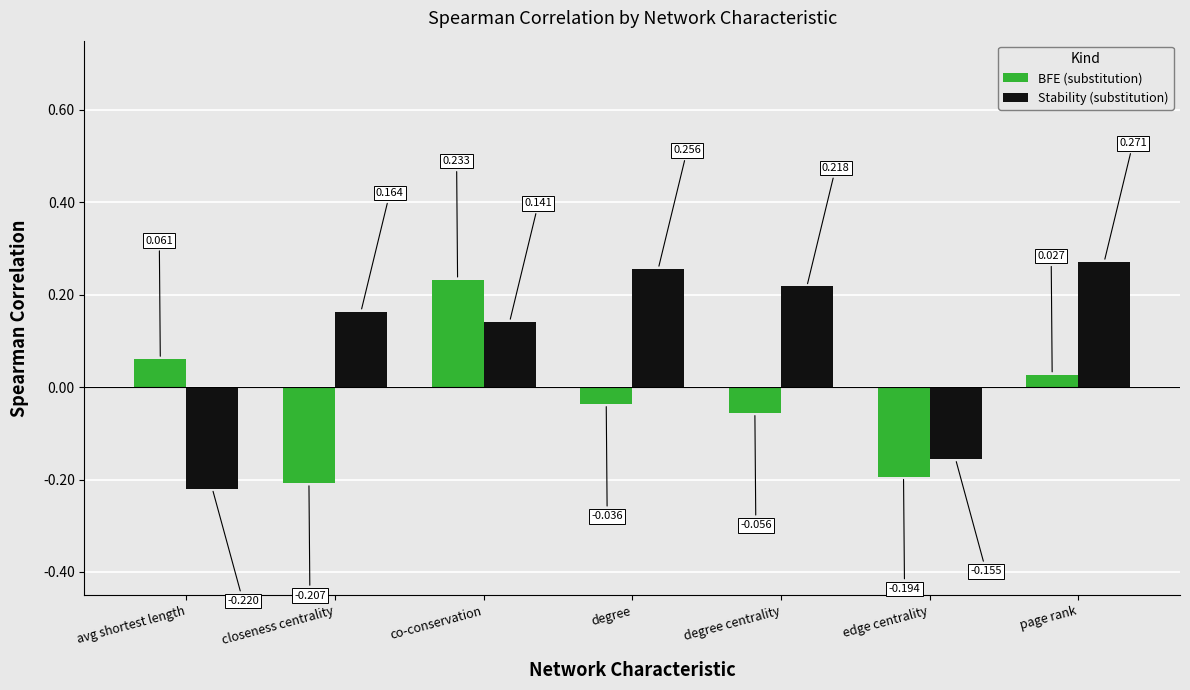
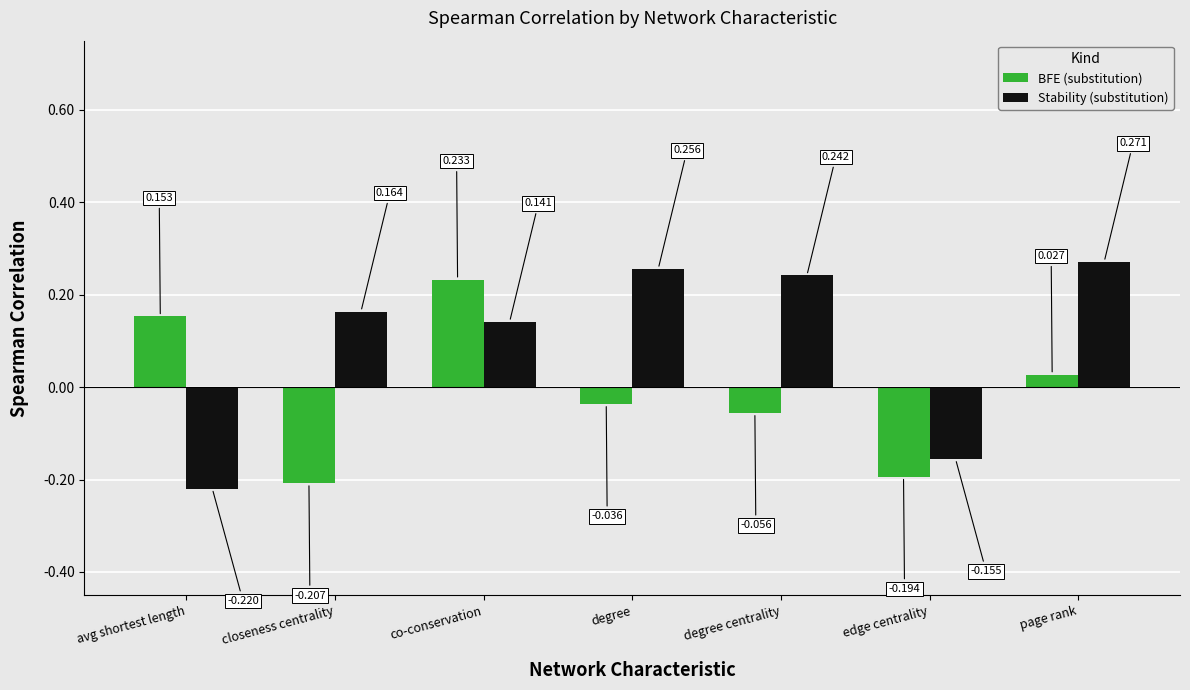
BFE (substitution), avg shortest length: 0.061 -> 0.153
Stability (substitution), degree centrality: 0.218 -> 0.242
